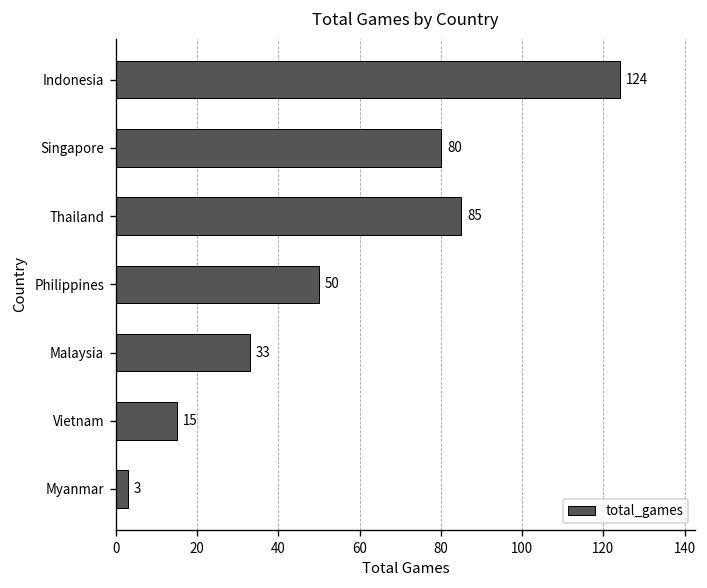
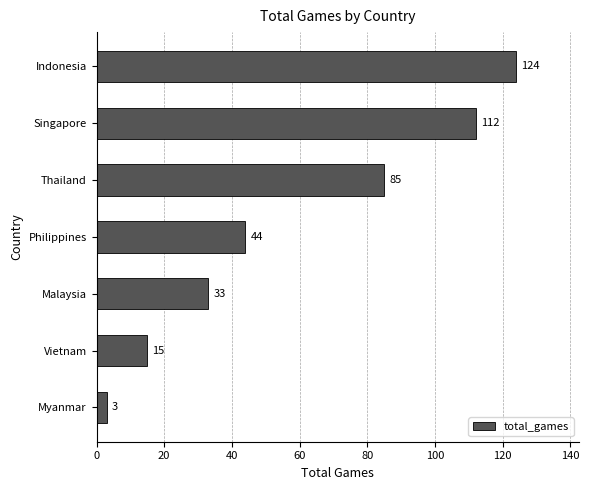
Singapore: 80 -> 112
Philippines: 50 -> 44
